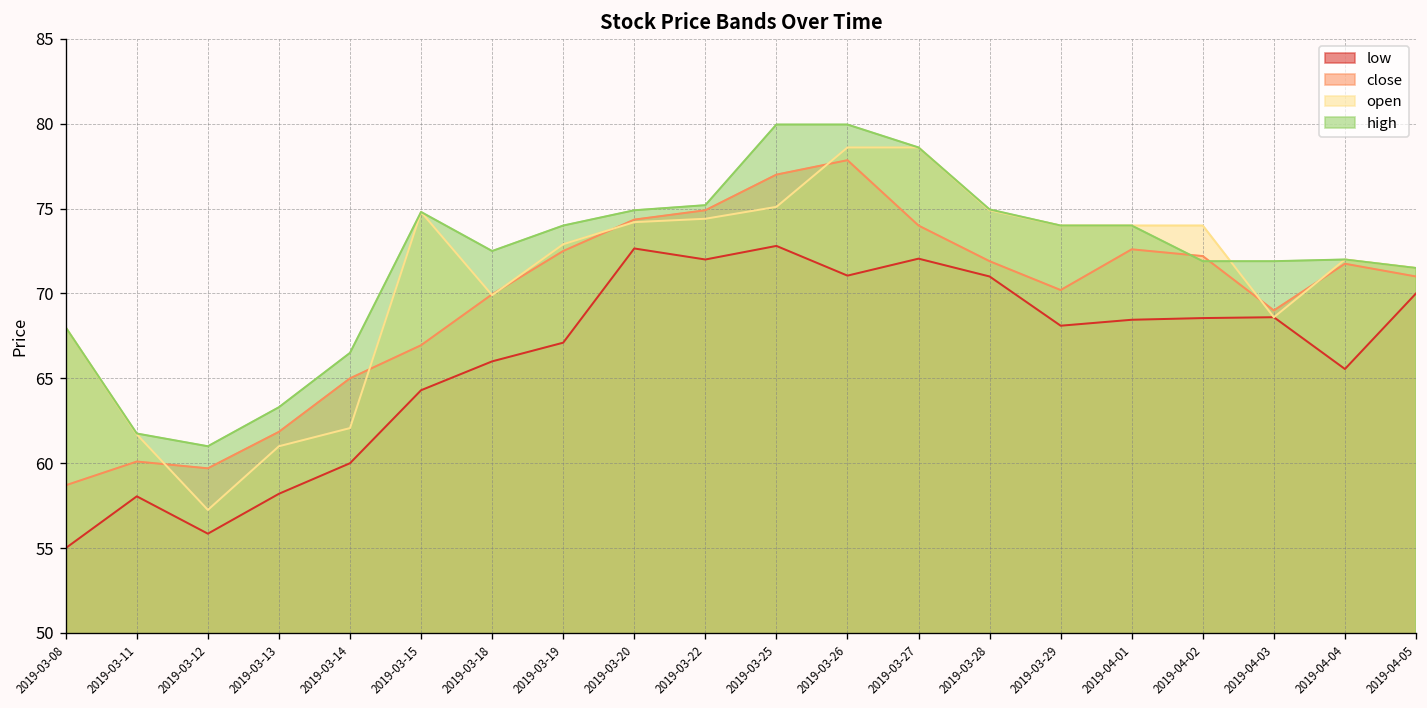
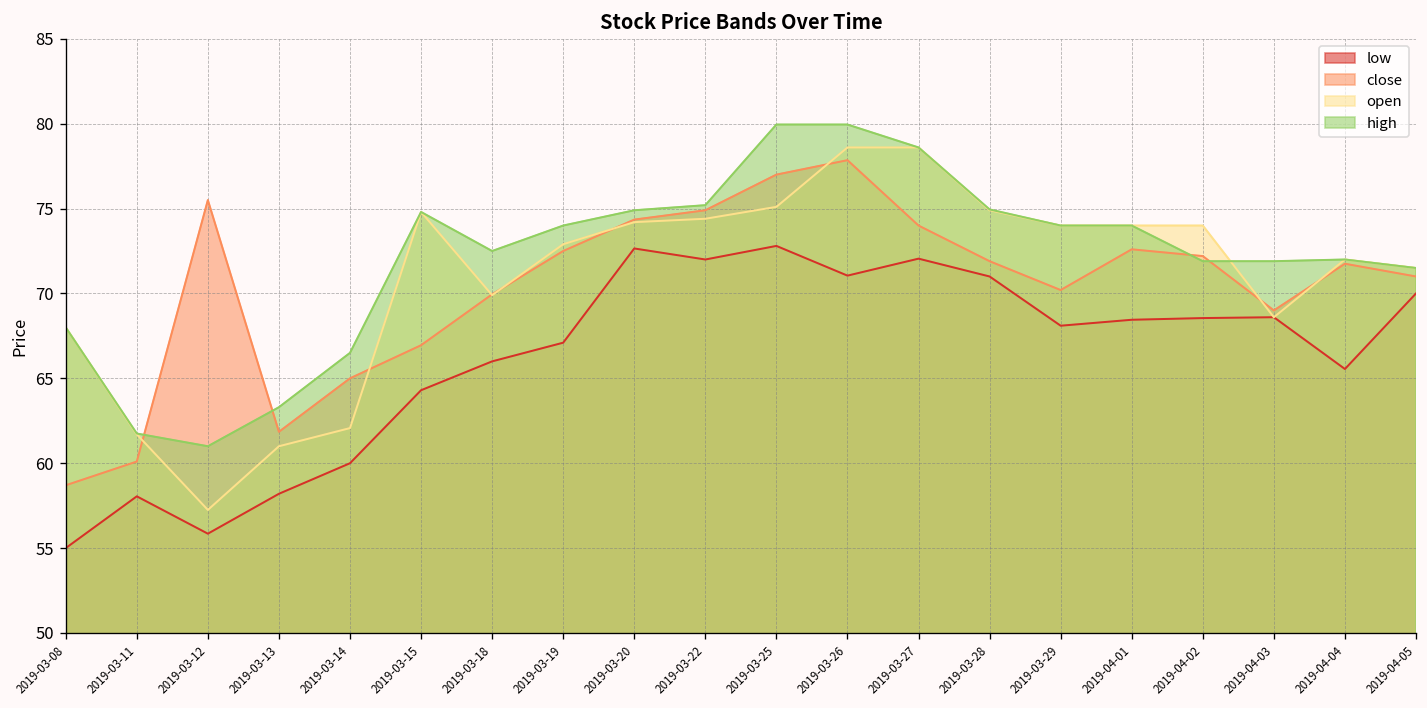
close, 2019-03-12: 59.7 -> 75.5
